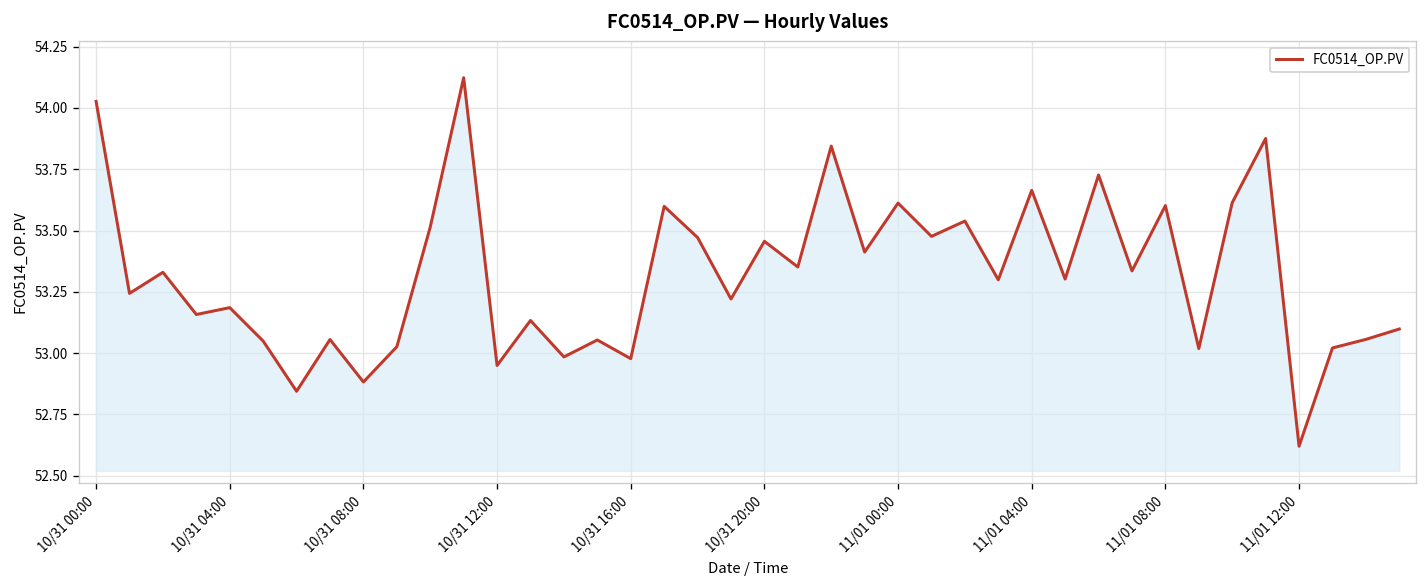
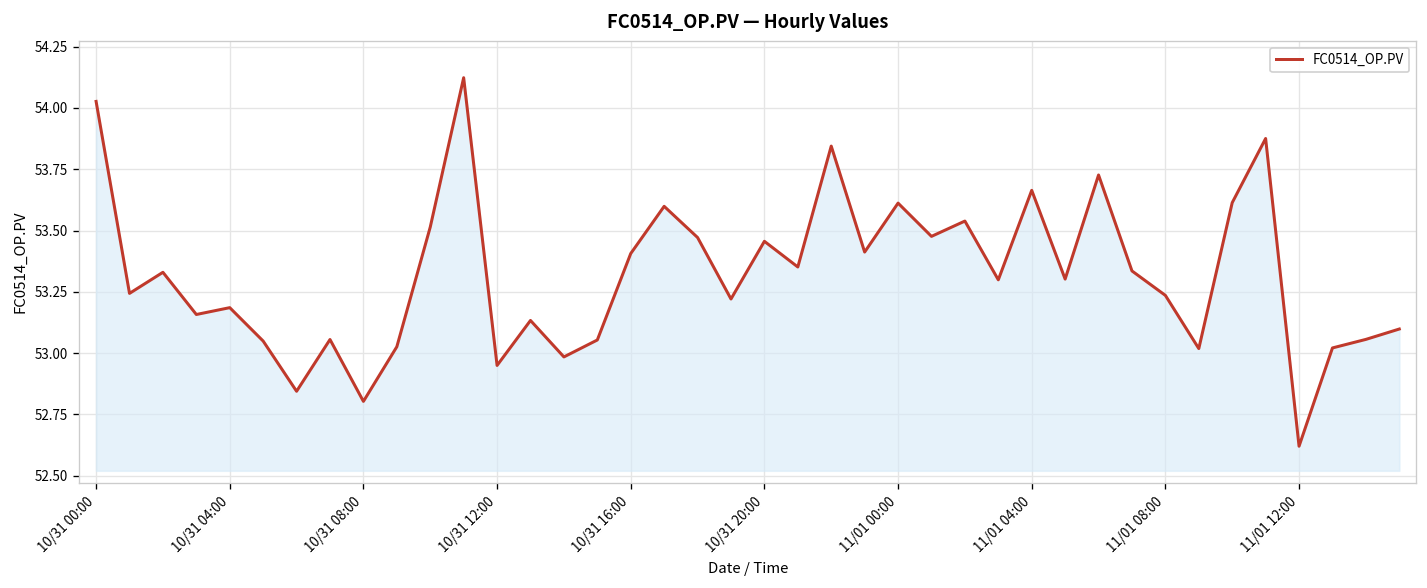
10/31 08:00: 52.88 -> 52.80
10/31 16:00: 52.98 -> 53.41
11/01 08:00: 53.60 -> 53.24
